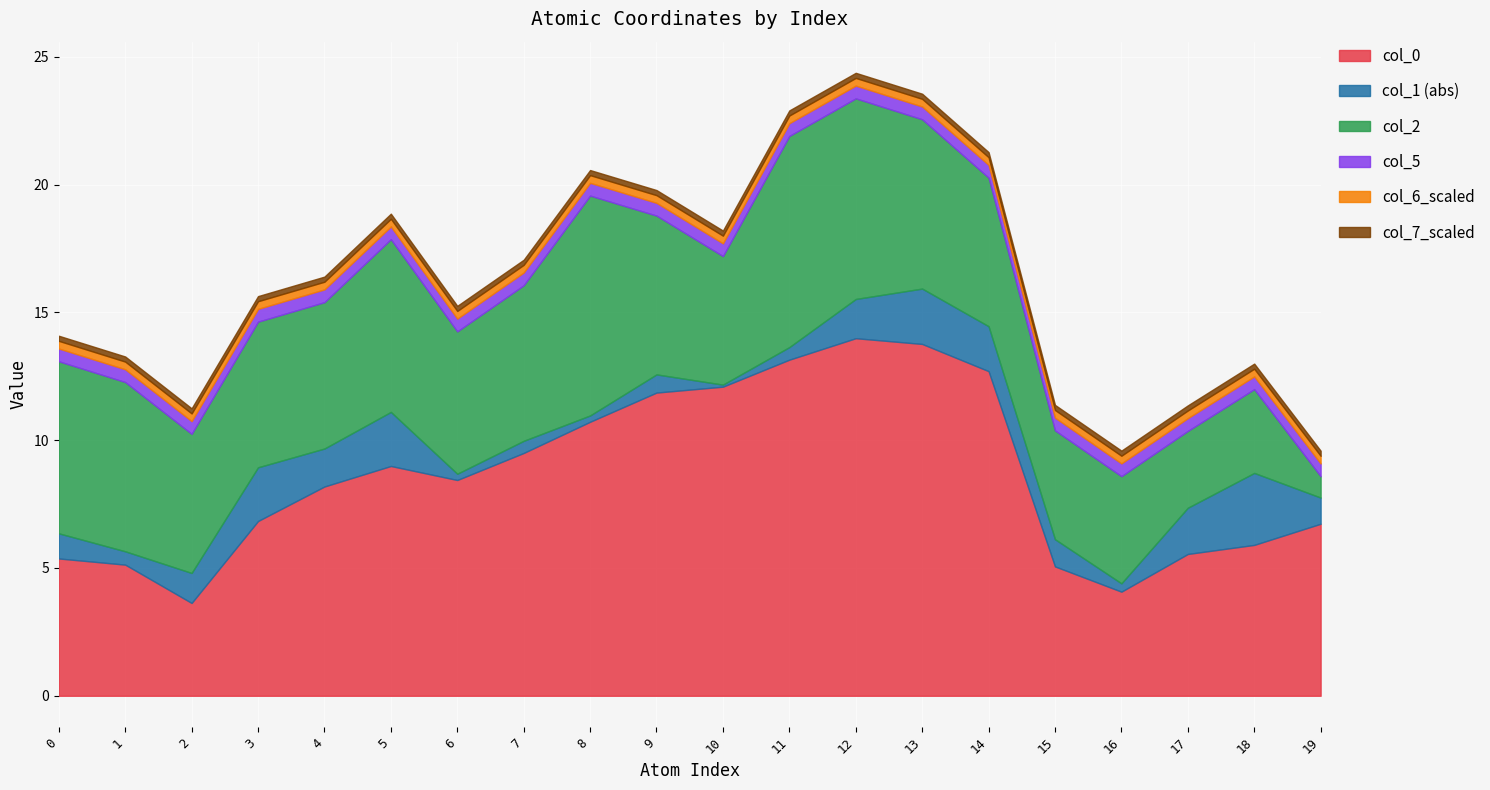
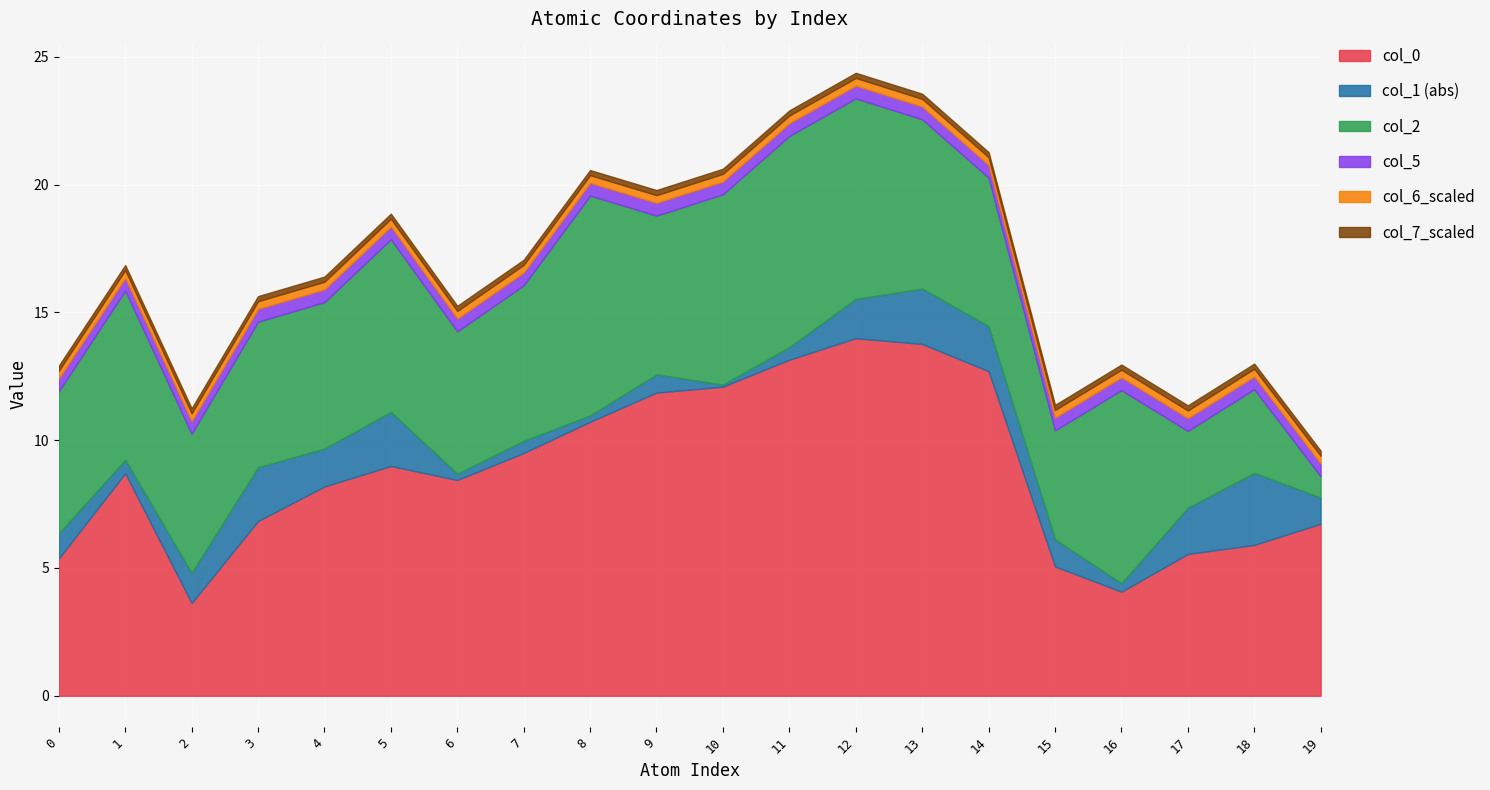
col_2, 0: 6.7 -> 5.6
col_0, 1: 5.1 -> 8.7
col_2, 10: 5.0 -> 7.4
col_2, 16: 4.2 -> 7.6
